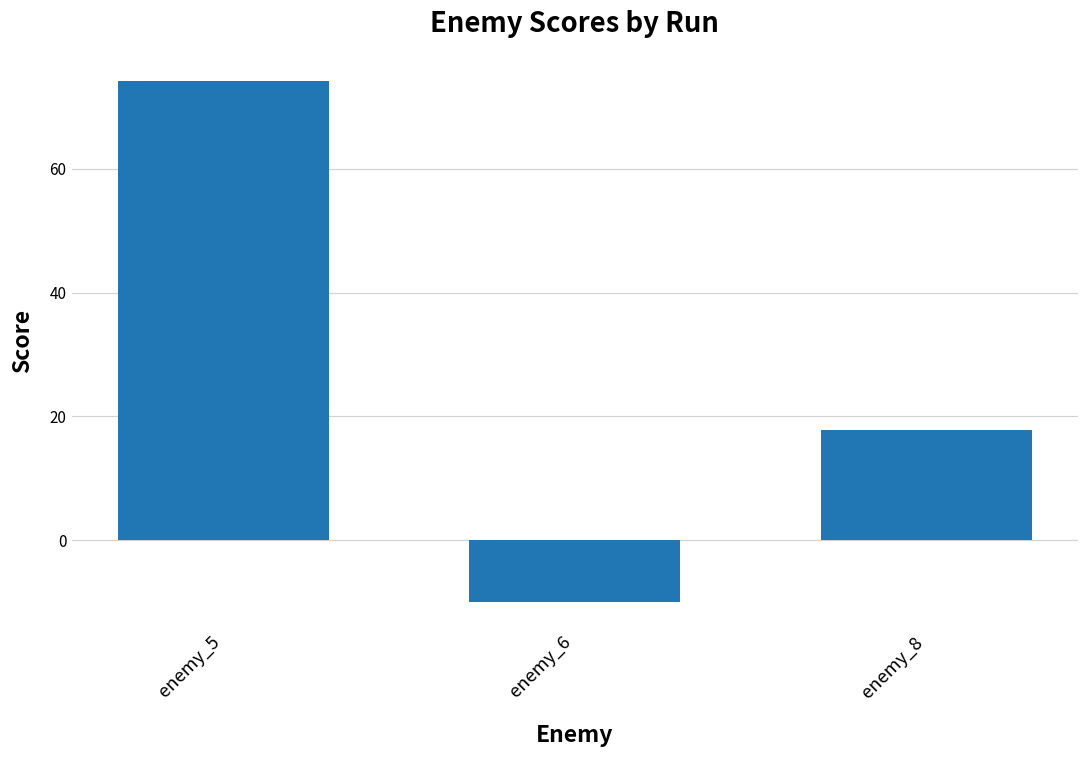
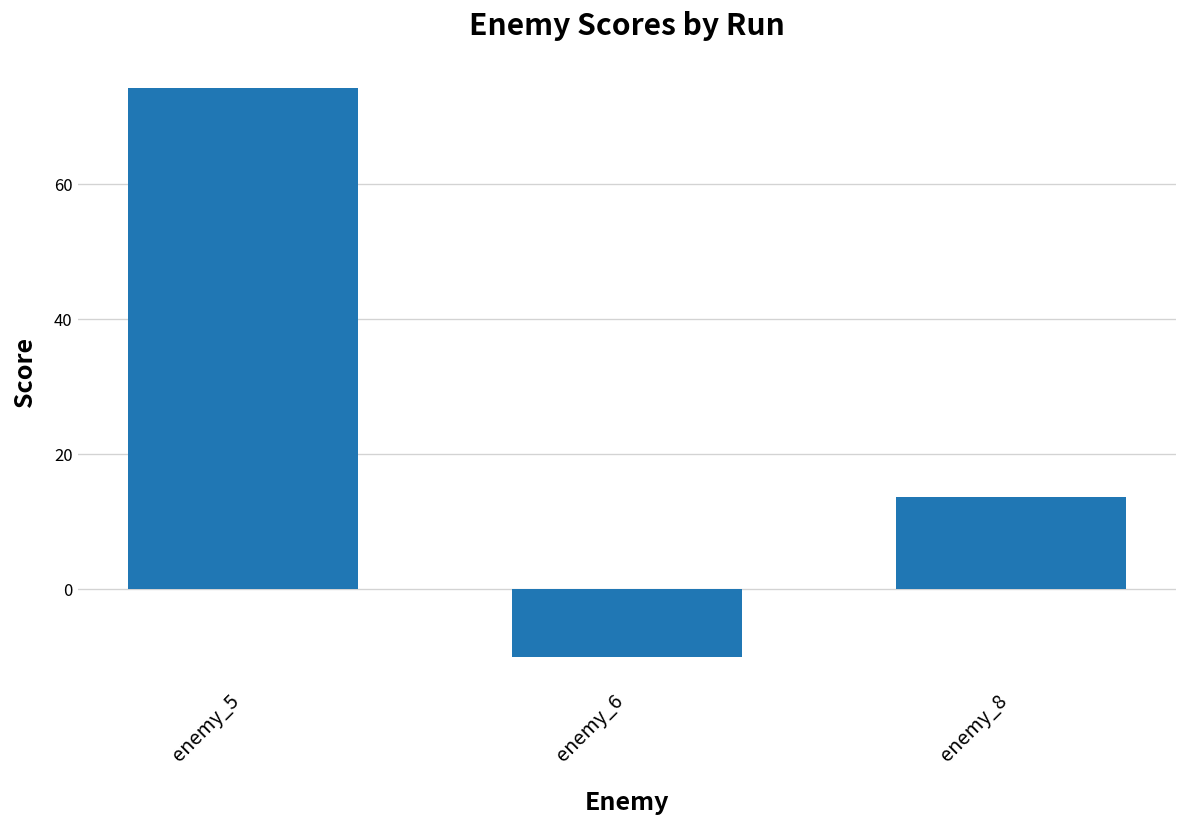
enemy_8: 18 -> 14
